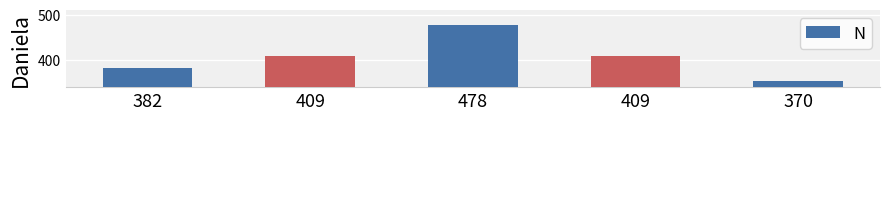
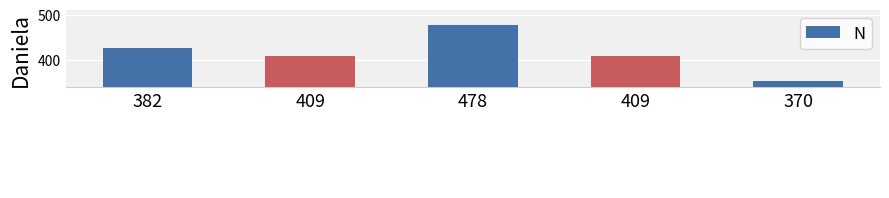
382: 380 -> 430
